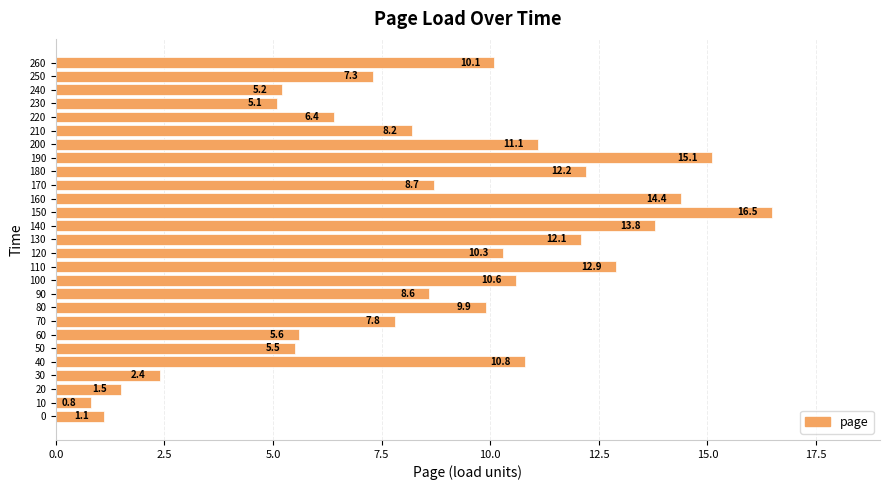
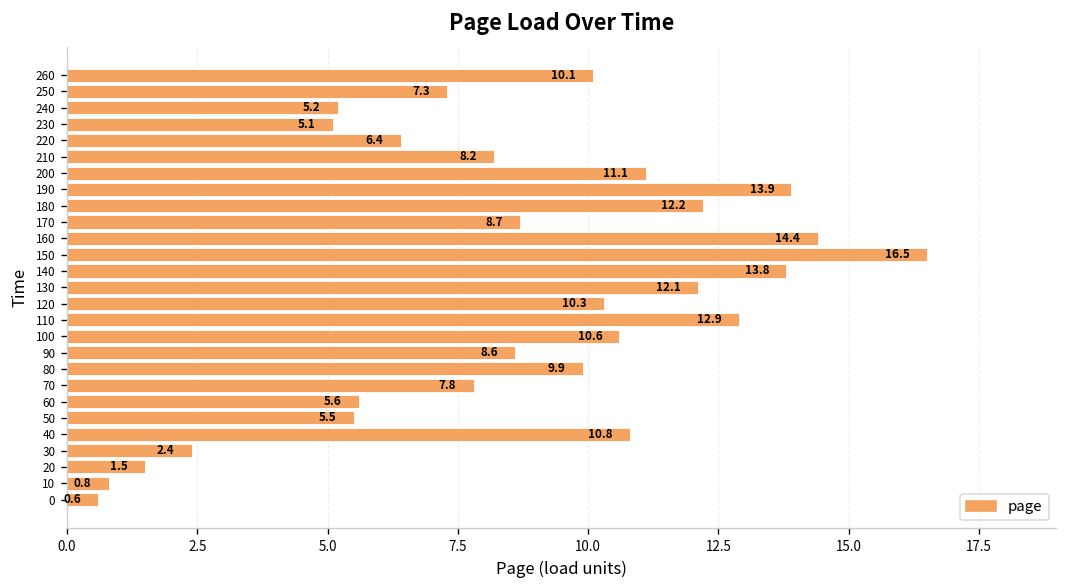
190: 15.1 -> 13.9
0: 1.1 -> 0.6
